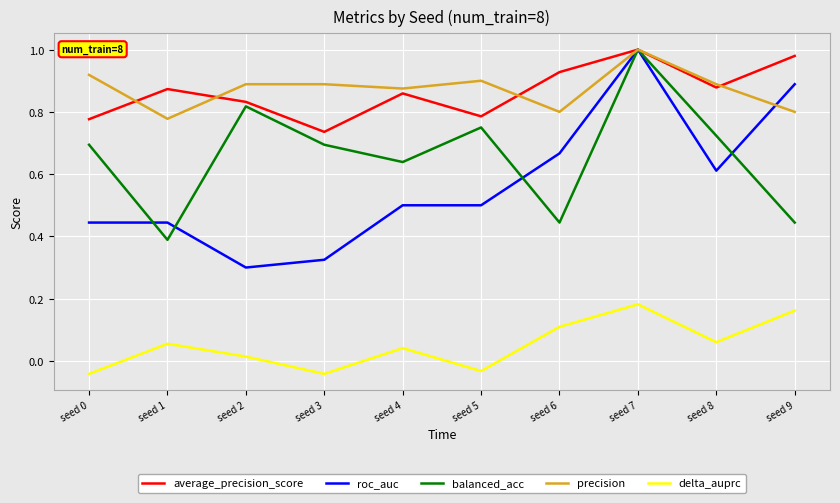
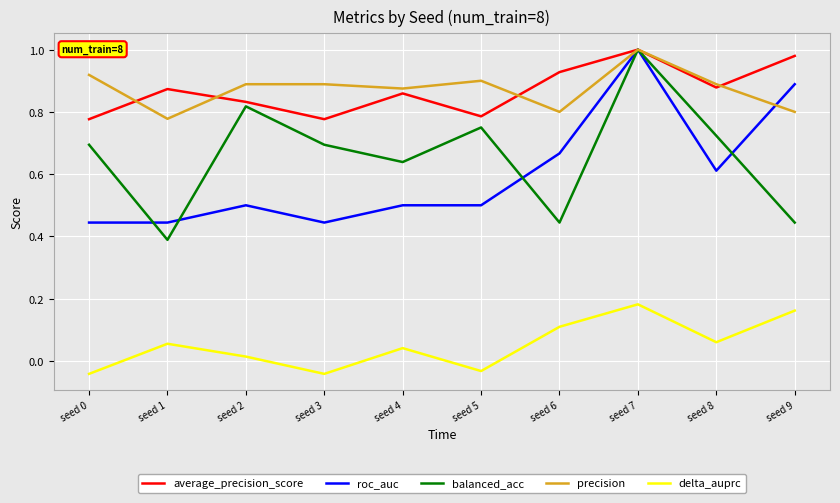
roc_auc, seed 2: 0.3 -> 0.5
average_precision_score, seed 3: 0.74 -> 0.78
roc_auc, seed 3: 0.32 -> 0.44
